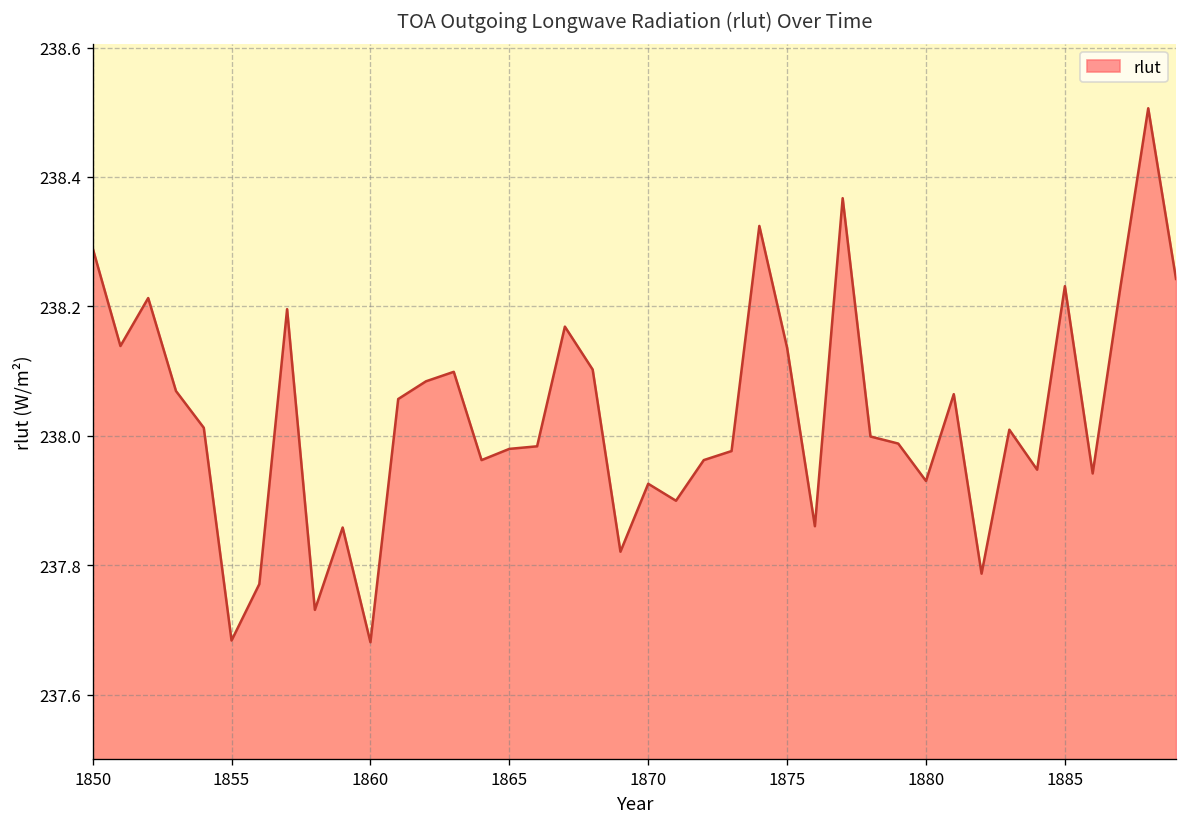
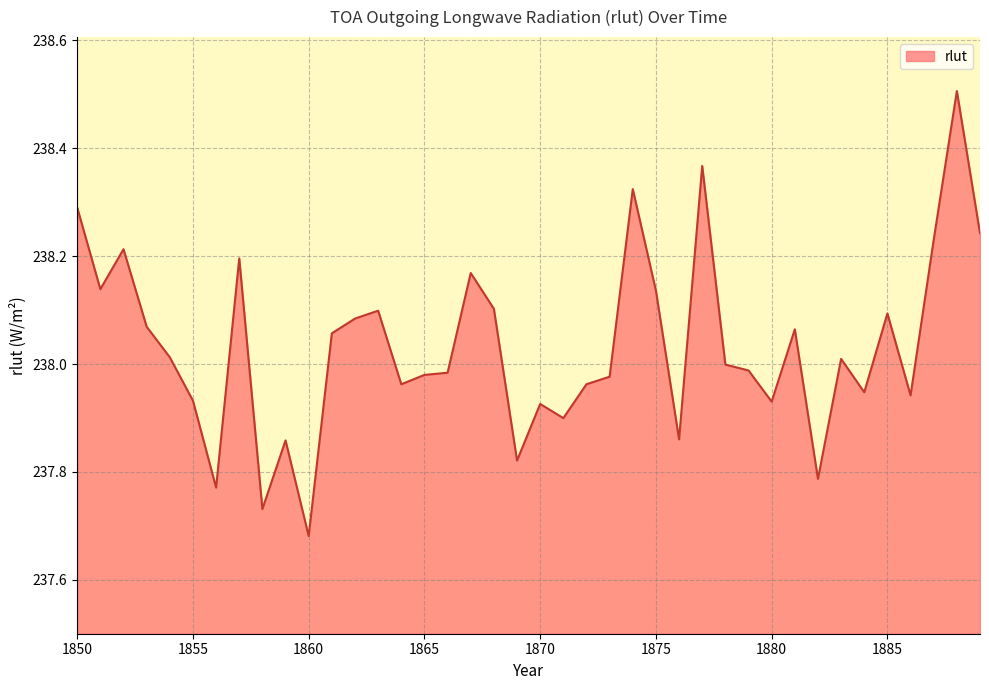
1855: 237.68 -> 237.93
1885: 238.23 -> 238.09
